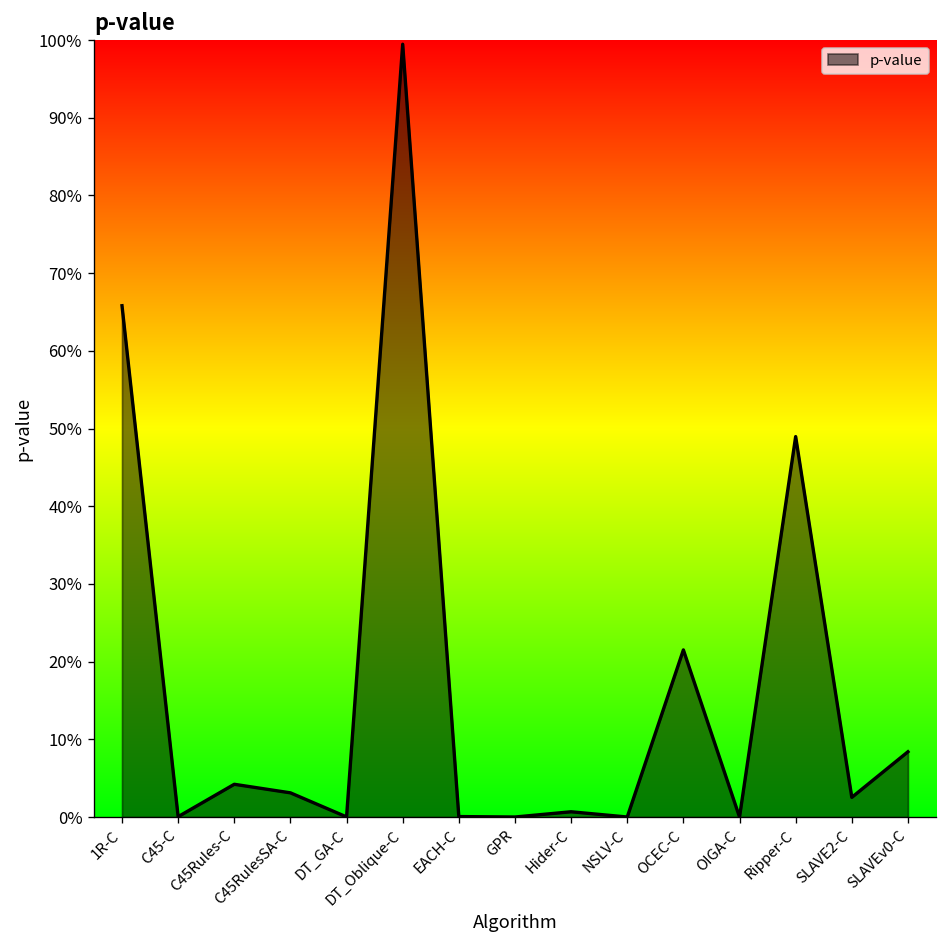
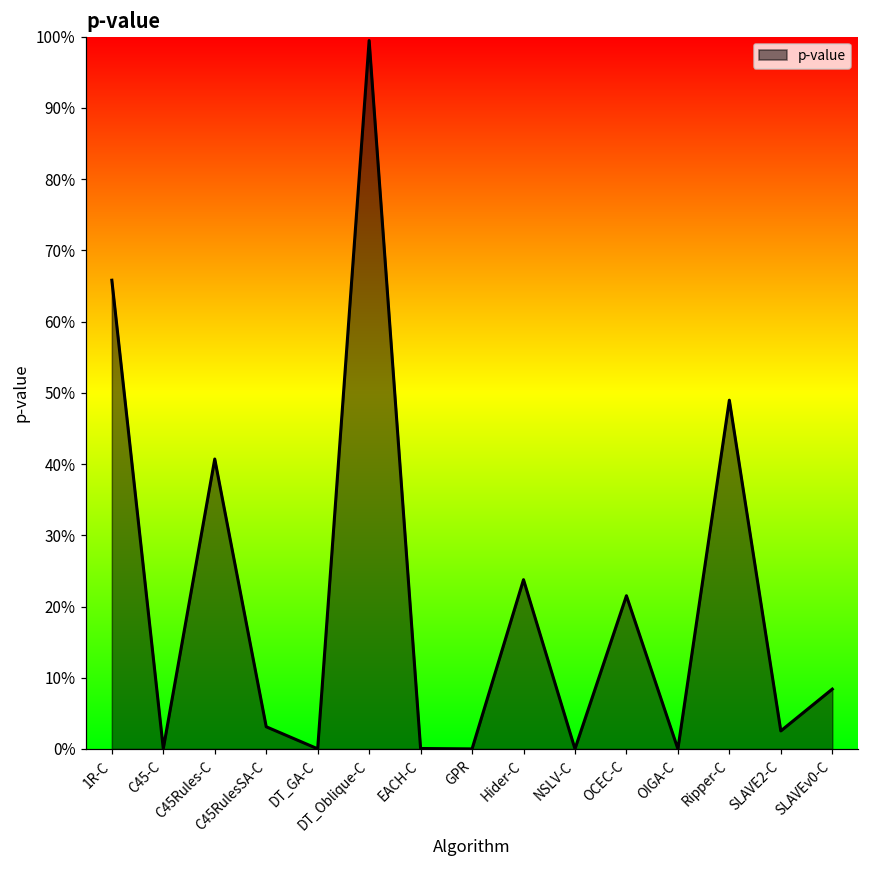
C45Rules-C: 4% -> 41%
Hider-C: 1% -> 24%
